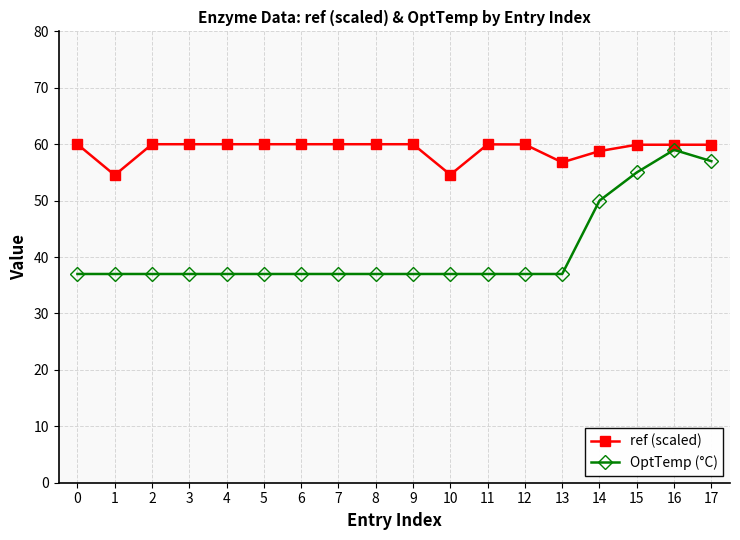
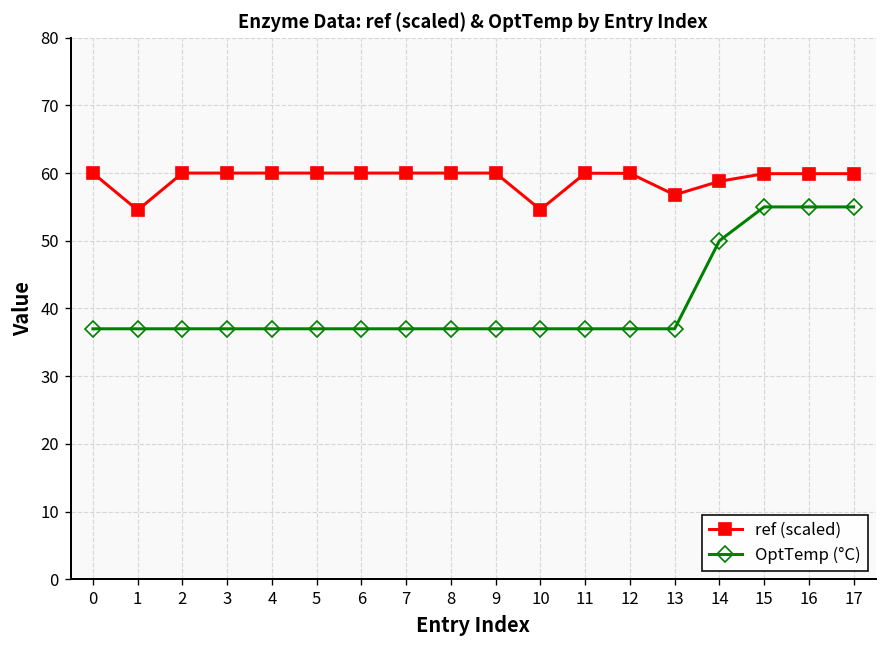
OptTemp (°C), 16: 59 -> 55
OptTemp (°C), 17: 57 -> 55
